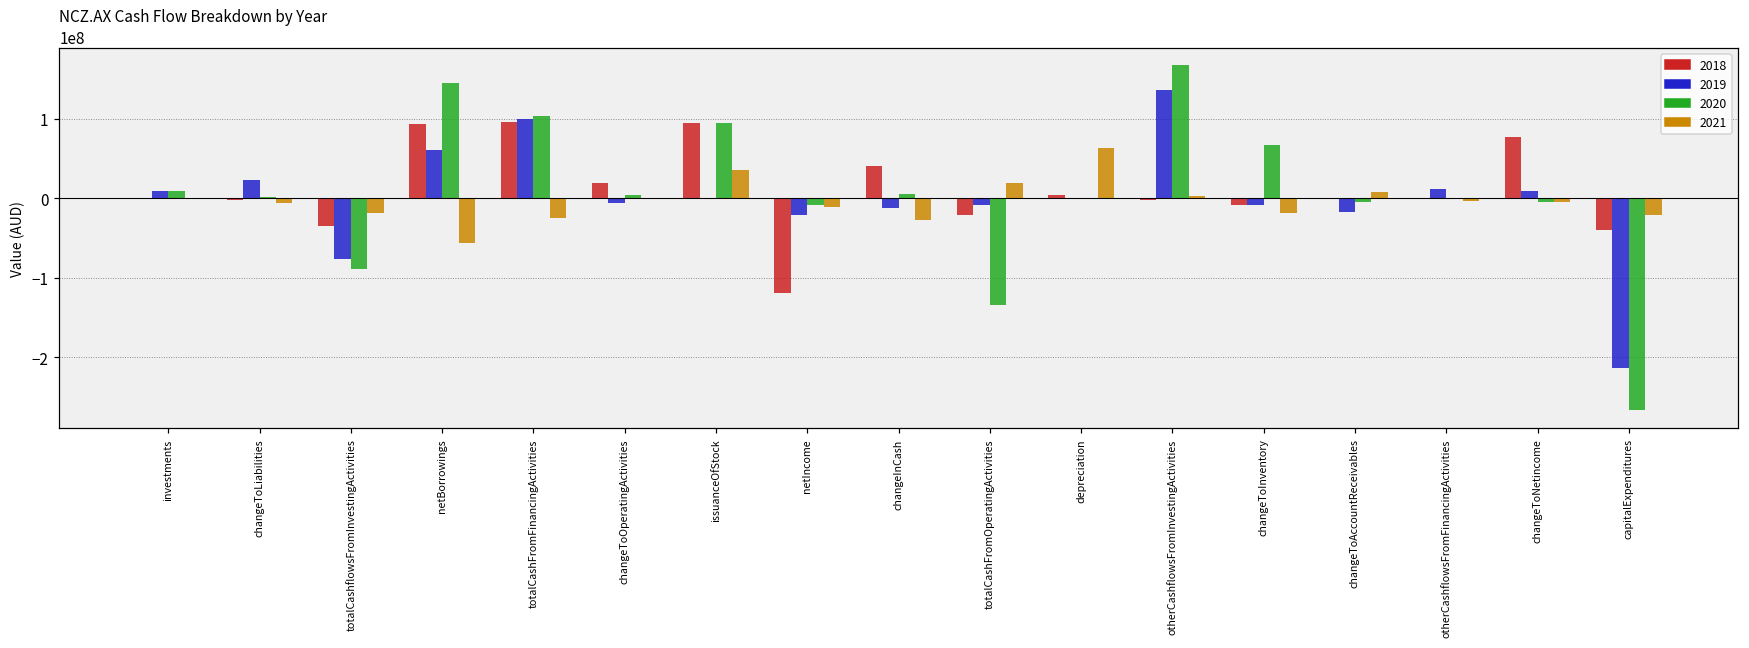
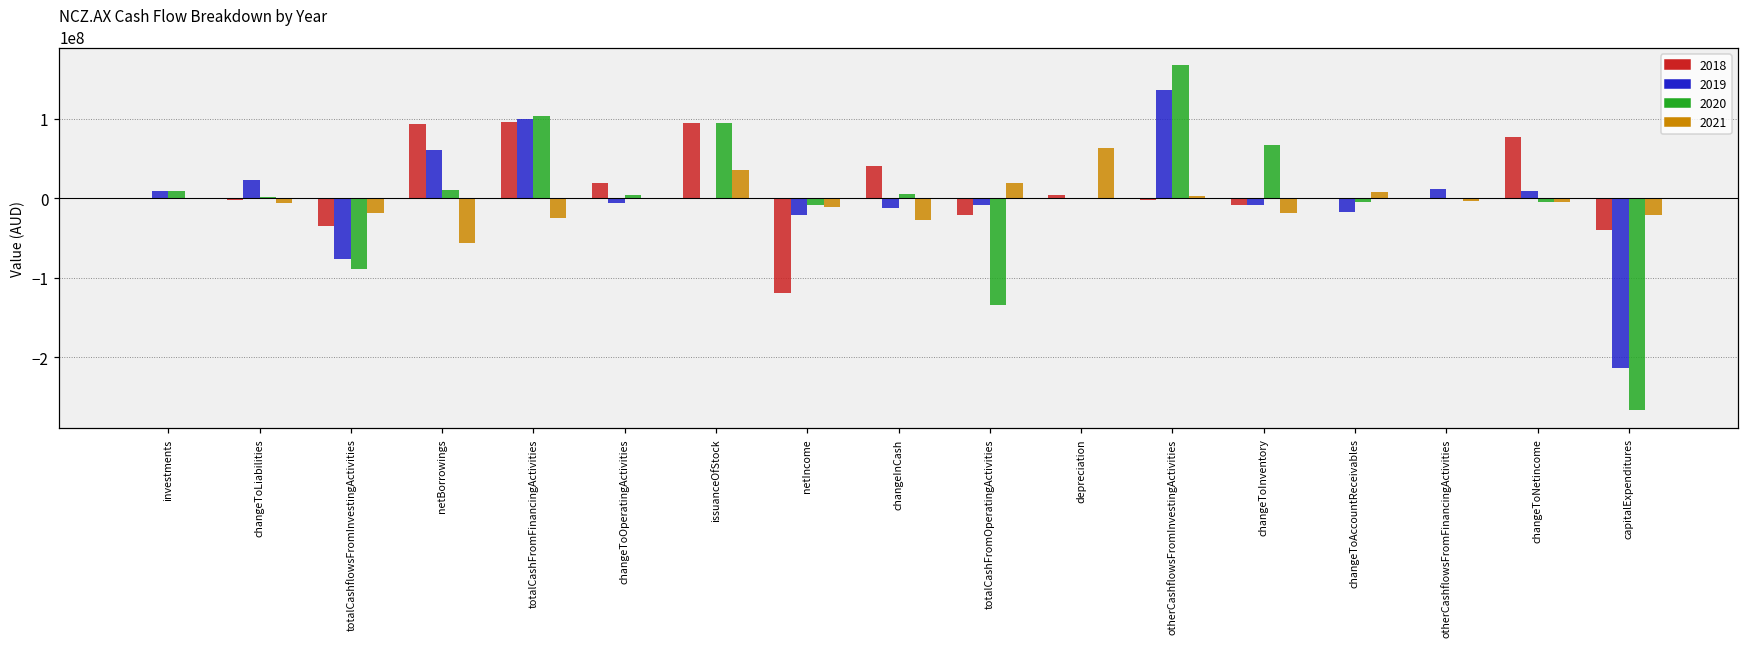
2020, netBorrowings: 150000000 -> 10000000
